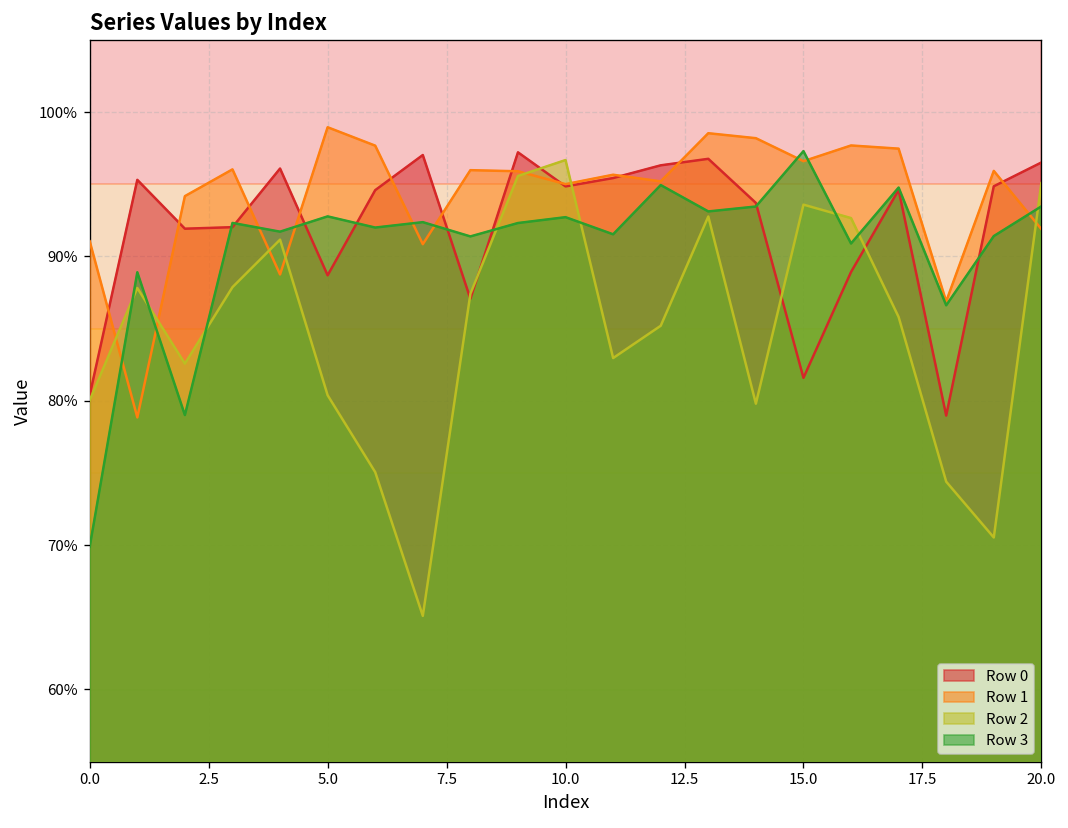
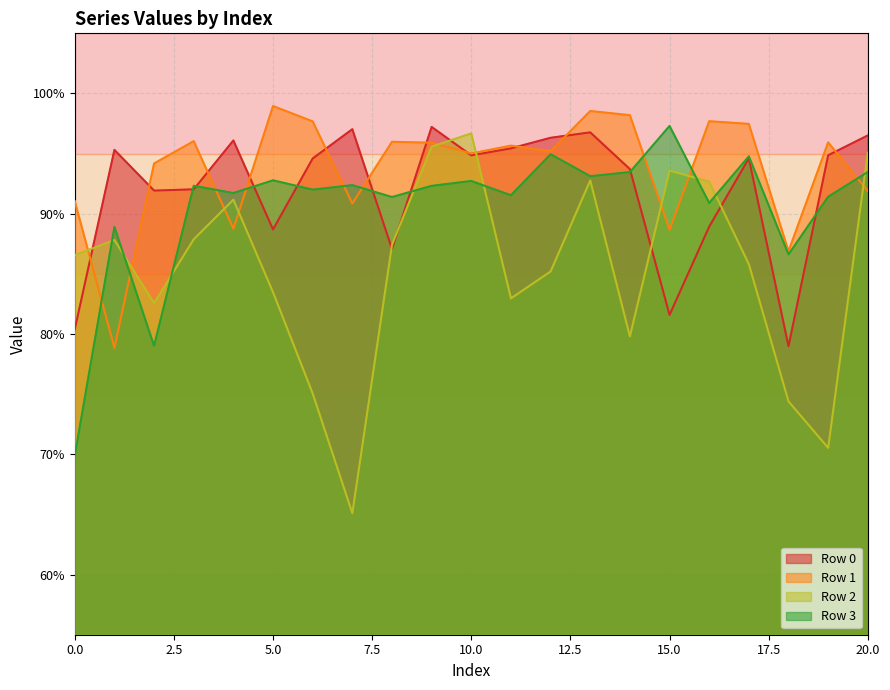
Row 2, 0.0: 80.0% -> 86.6%
Row 2, 5.0: 80.4% -> 83.5%
Row 1, 15.0: 96.6% -> 88.7%
